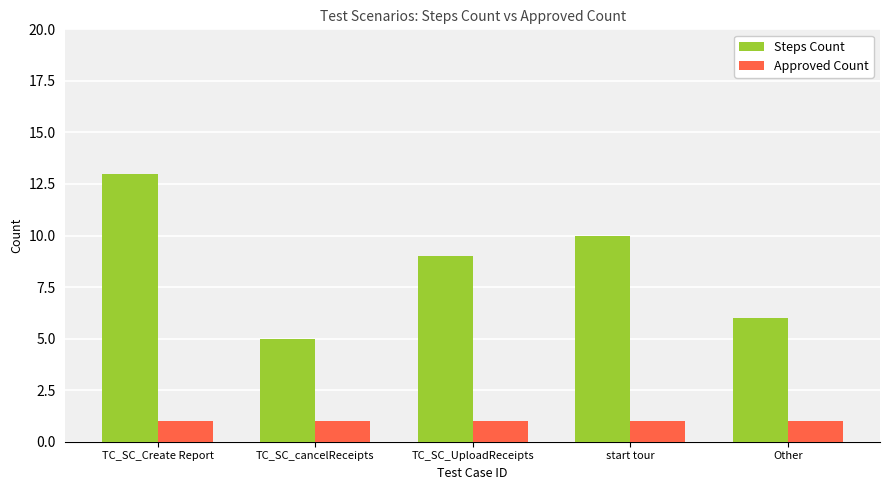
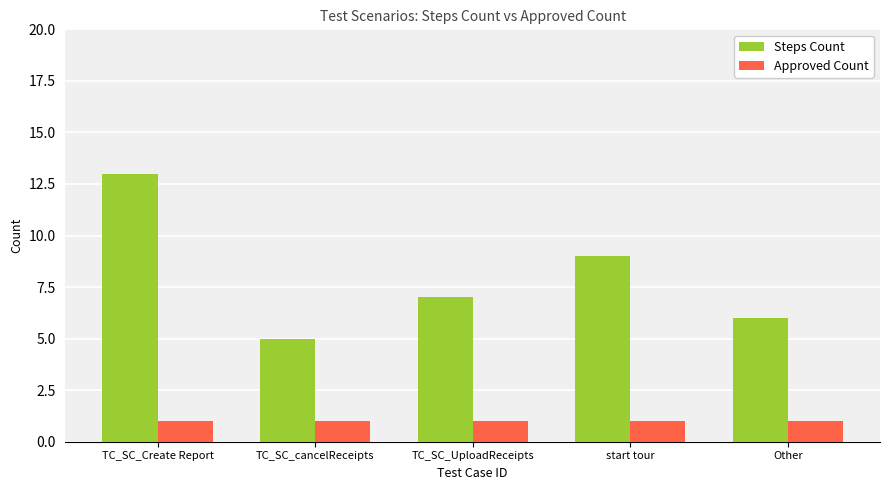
Steps Count, TC_SC_UploadReceipts: 9 -> 7
Steps Count, start tour: 10 -> 9
